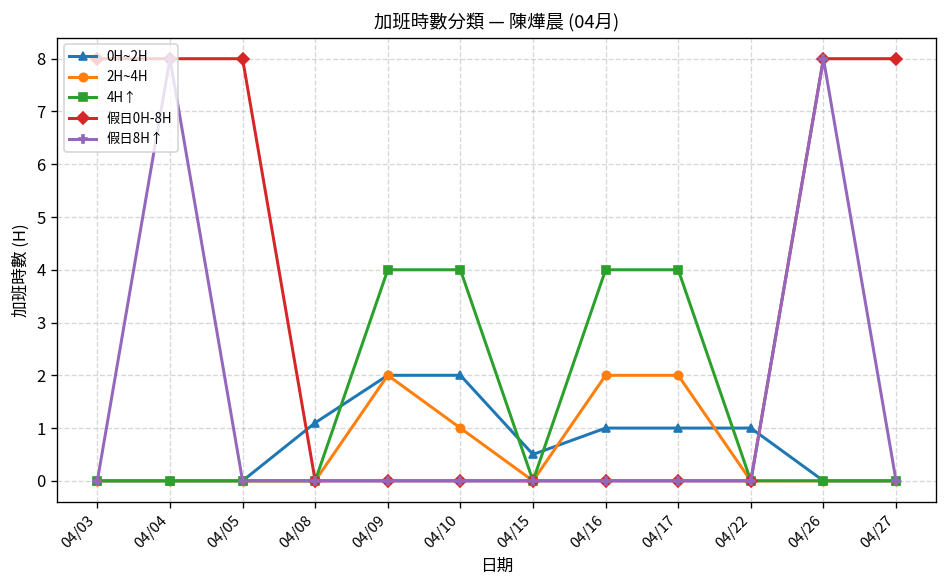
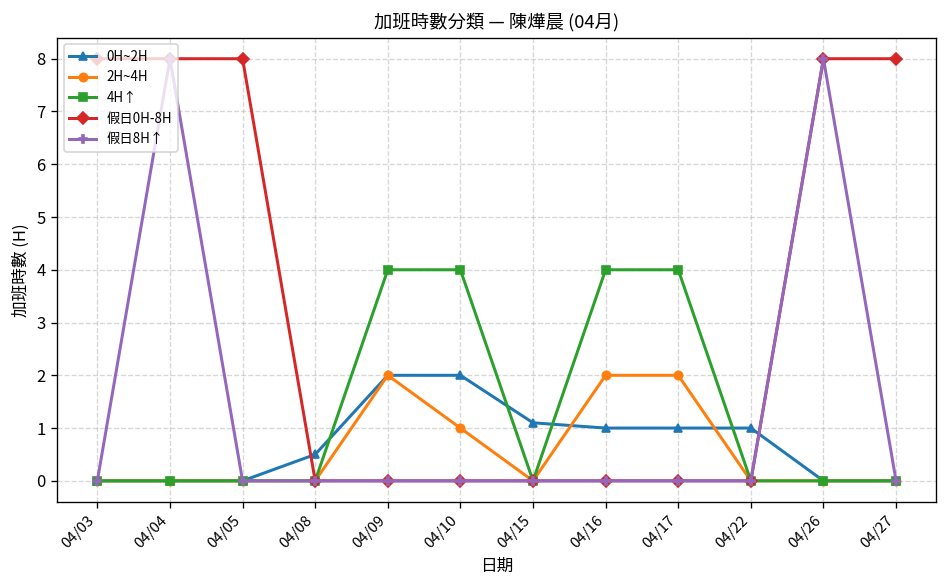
0H~2H, 04/08: 1.1 -> 0.5
0H~2H, 04/15: 0.5 -> 1.1
